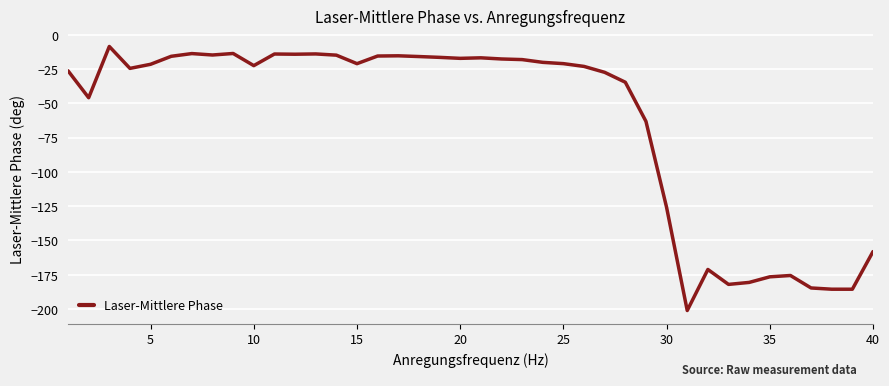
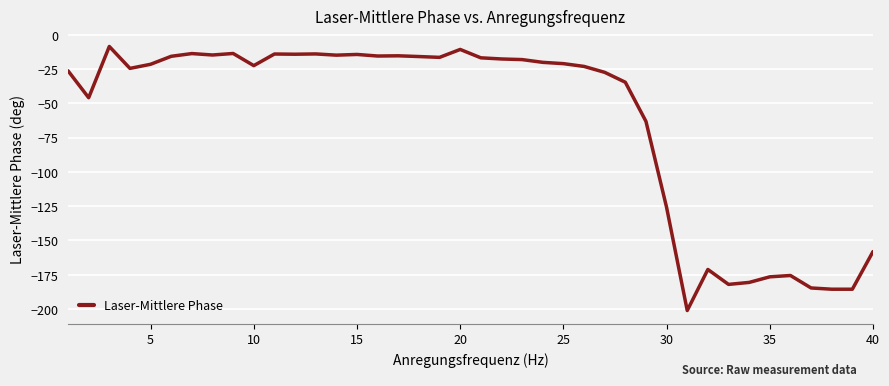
15: -21 -> -14
20: -17 -> -11
